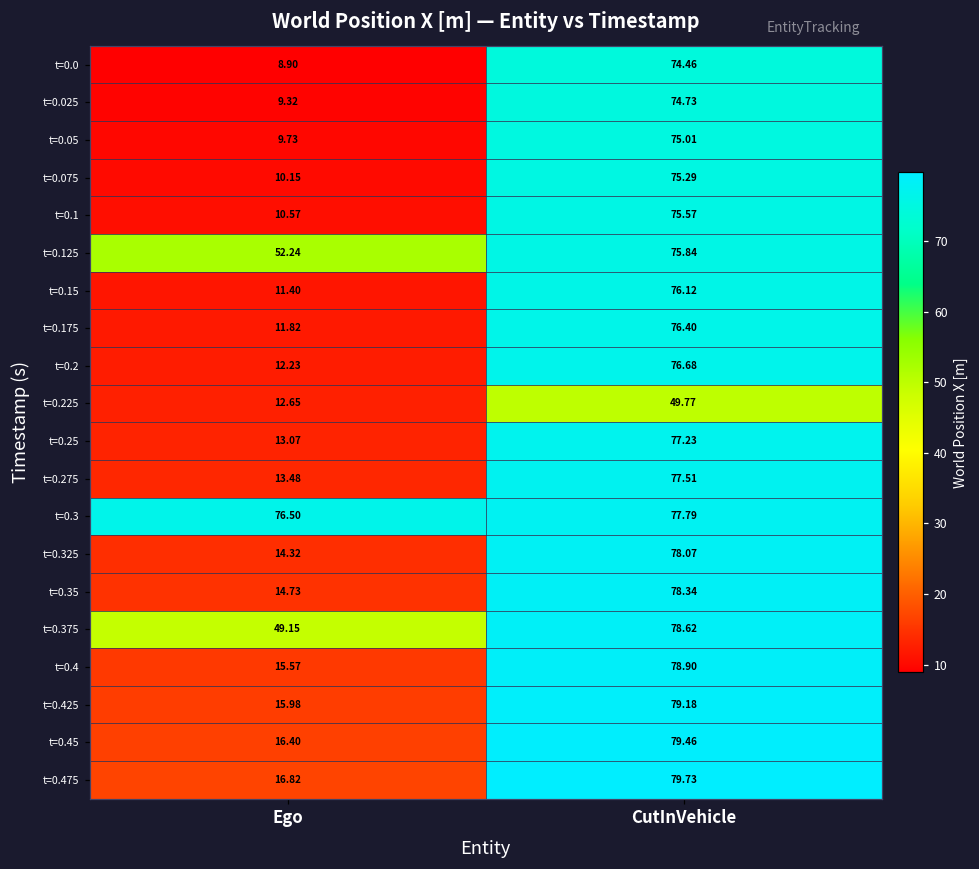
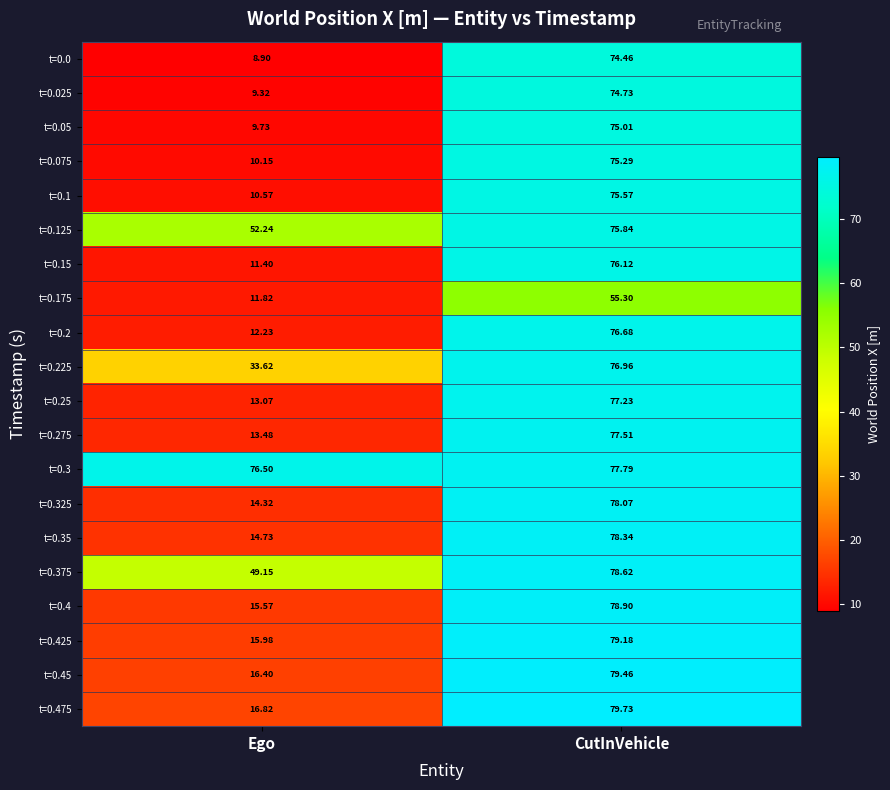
t=0.175, CutInVehicle: 76.40 -> 55.30
t=0.225, Ego: 12.65 -> 33.62
t=0.225, CutInVehicle: 49.77 -> 76.96
